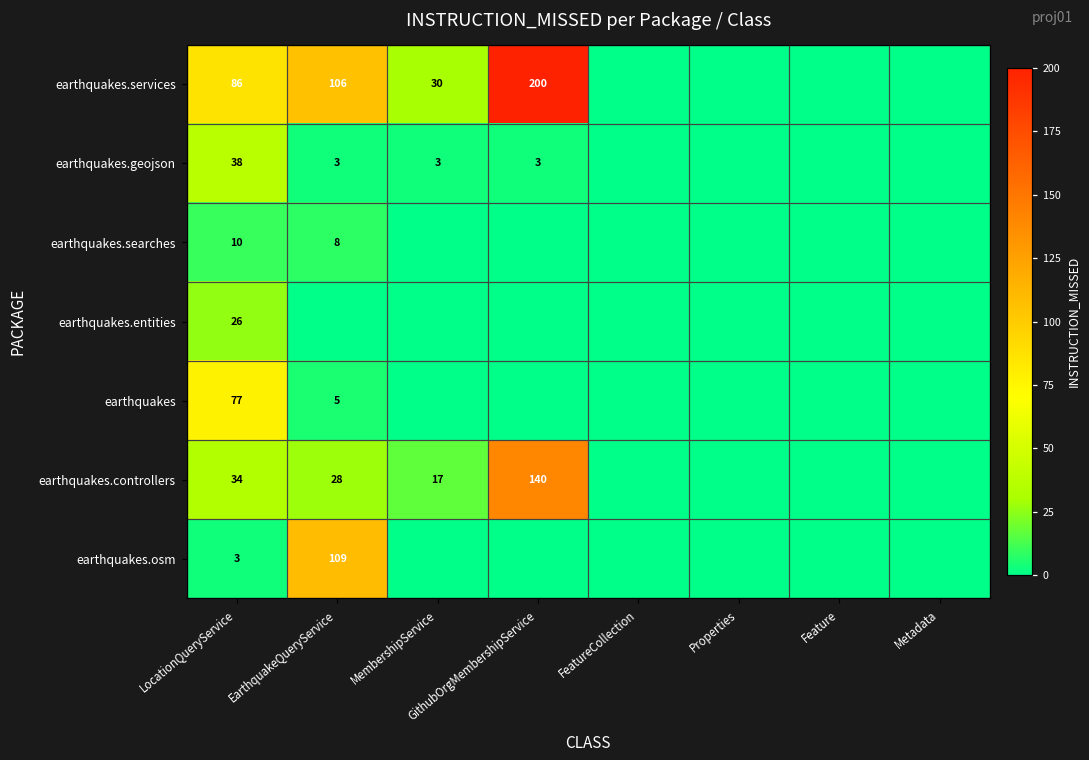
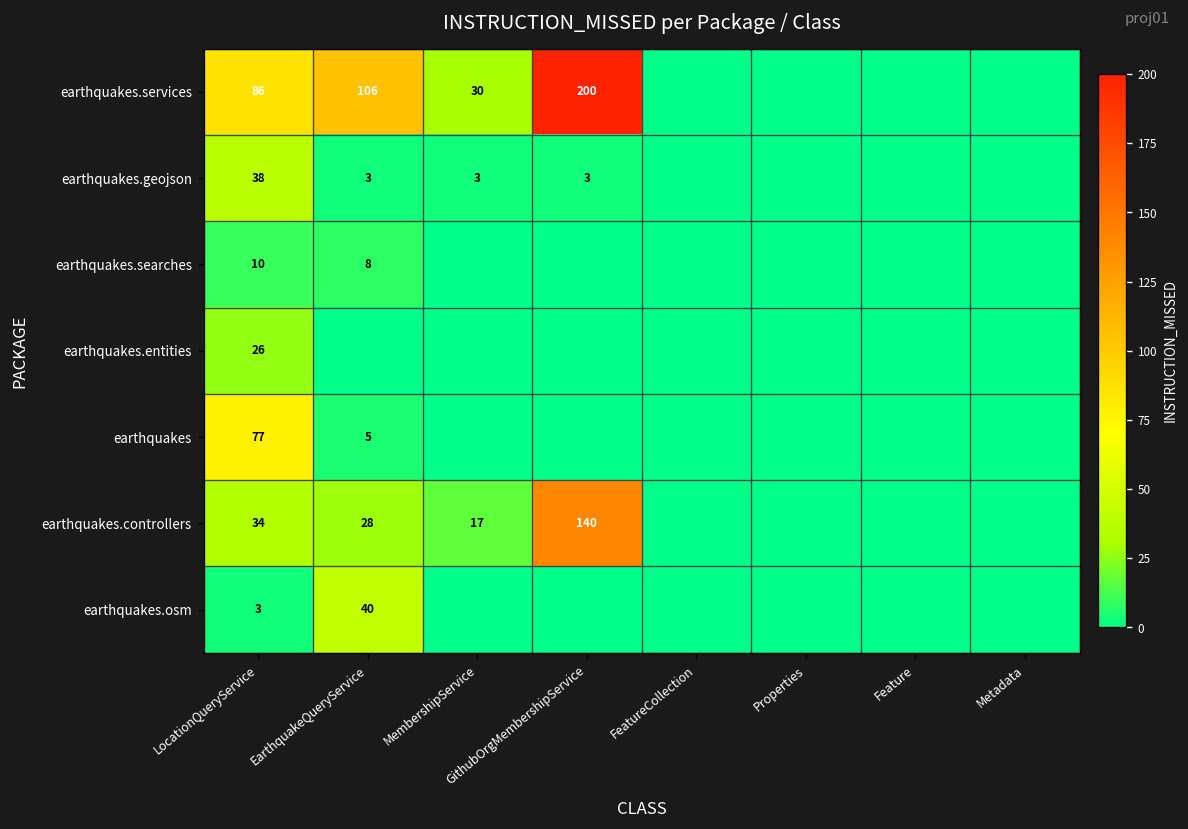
earthquakes.osm, EarthquakeQueryService: 109 -> 40
